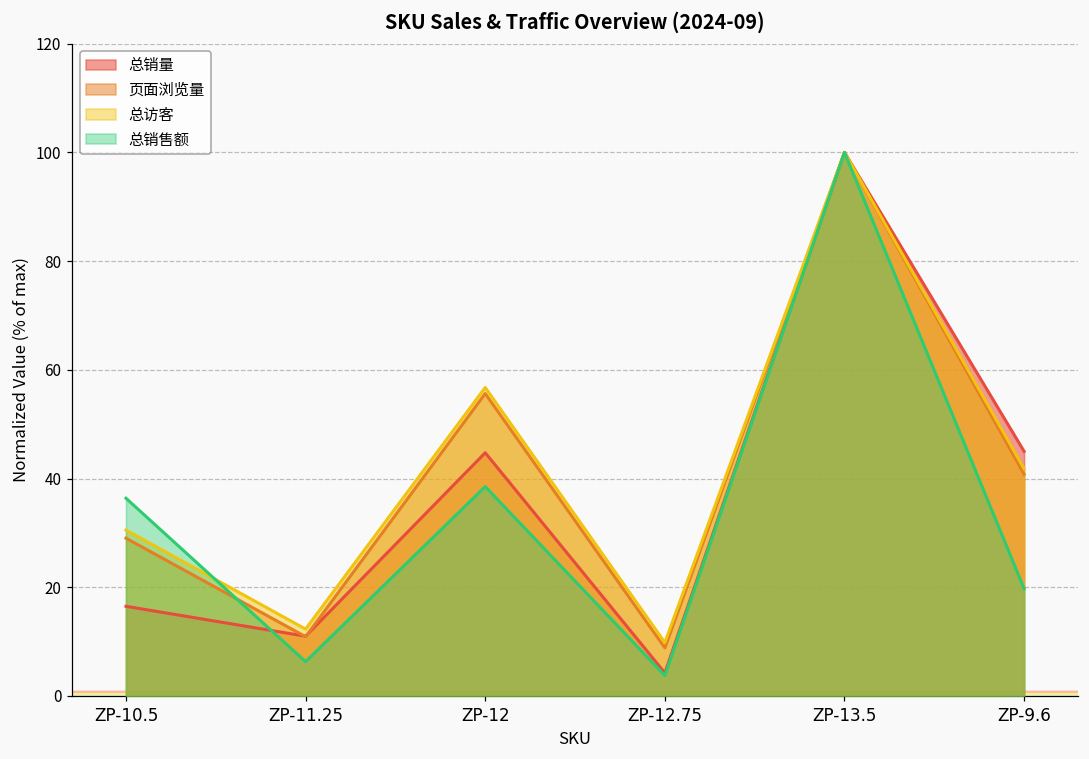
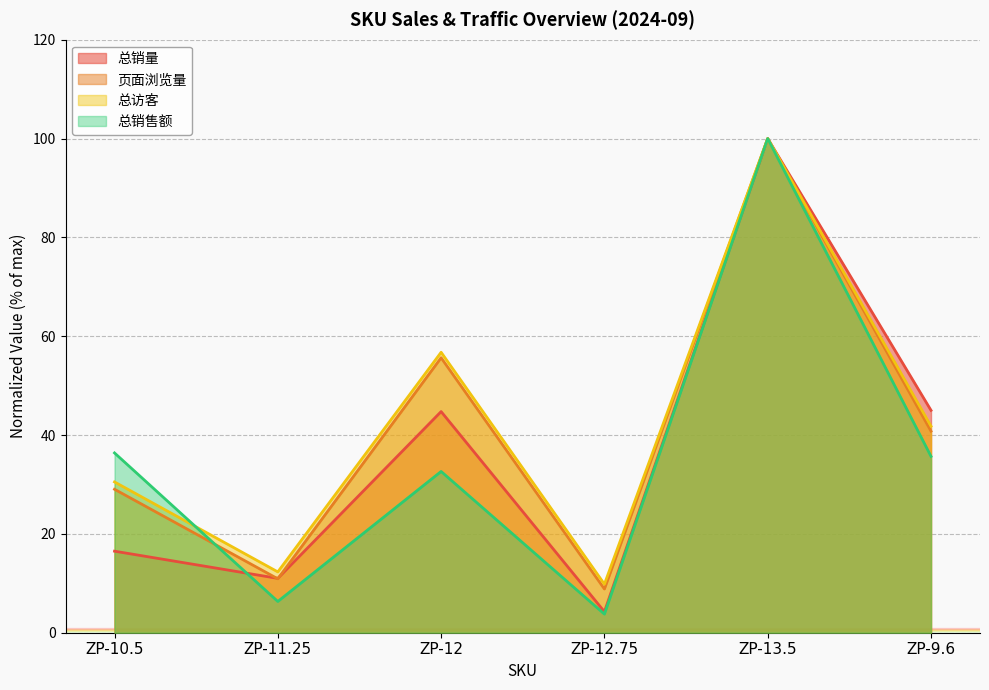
总销售额, ZP-12: 39 -> 33
总销售额, ZP-9.6: 20 -> 36
